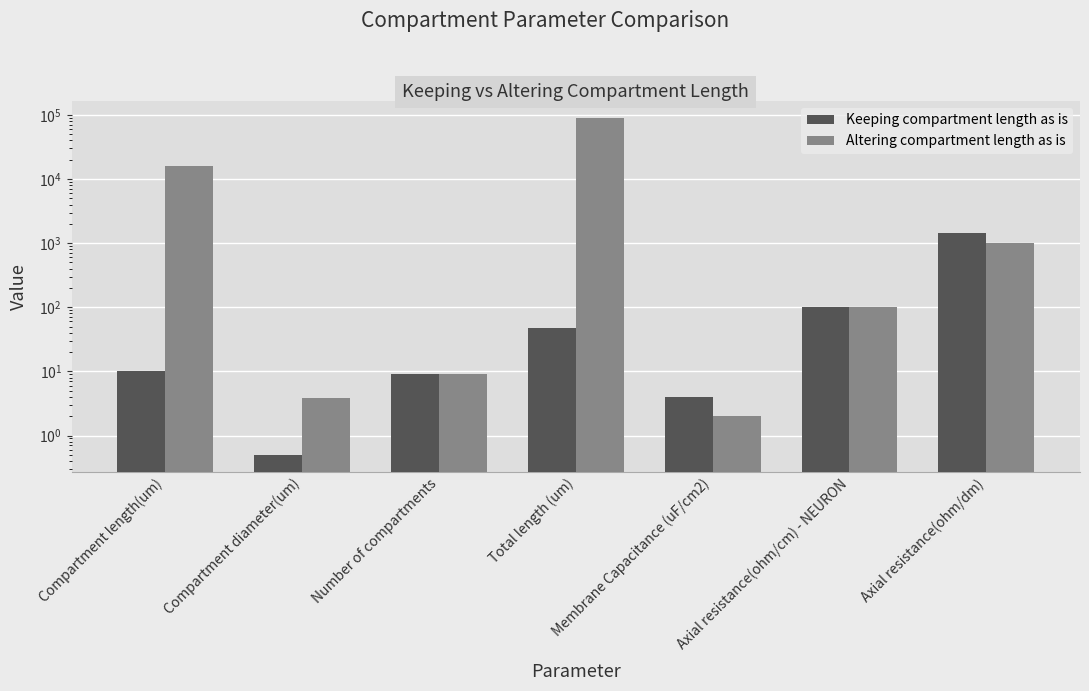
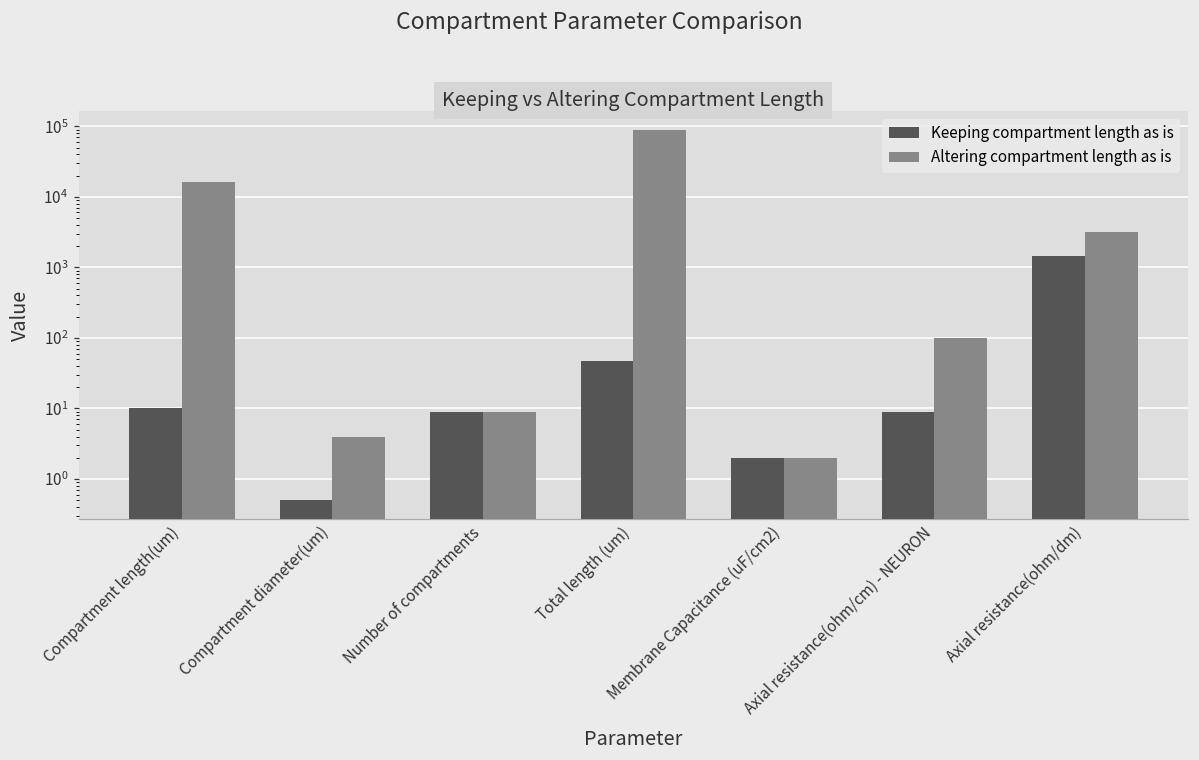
Keeping compartment length as is, Membrane Capacitance (uF/cm2): 4 -> 2
Keeping compartment length as is, Axial resistance(ohm/cm) - NEURON: 100 -> 9
Altering compartment length as is, Axial resistance(ohm/dm): 1000 -> 3000
